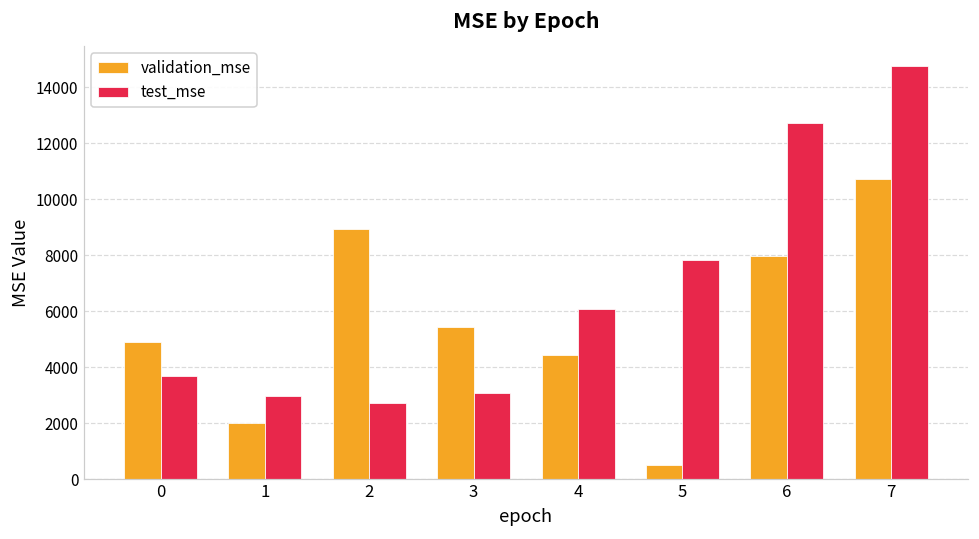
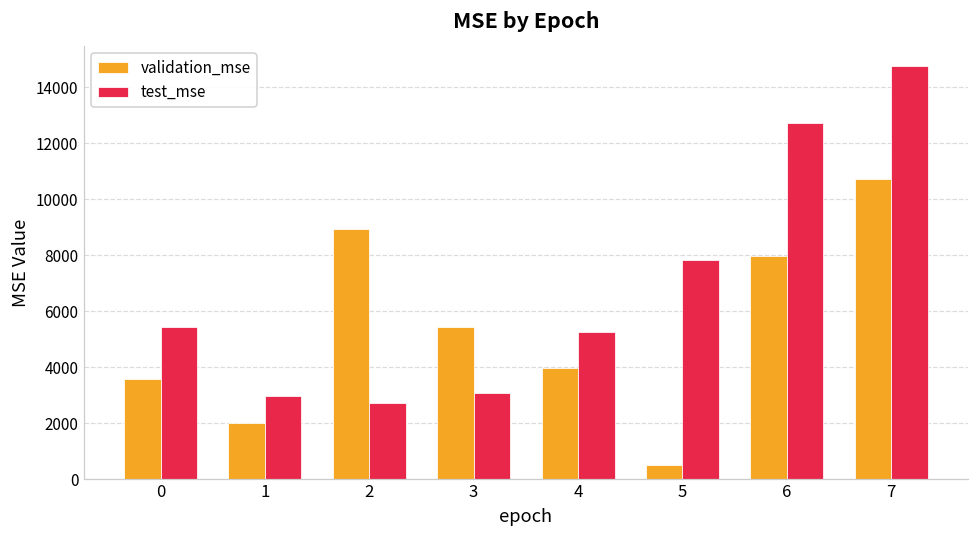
validation_mse, 0: 4900 -> 3600
test_mse, 0: 3700 -> 5400
validation_mse, 4: 4400 -> 4000
test_mse, 4: 6100 -> 5300
